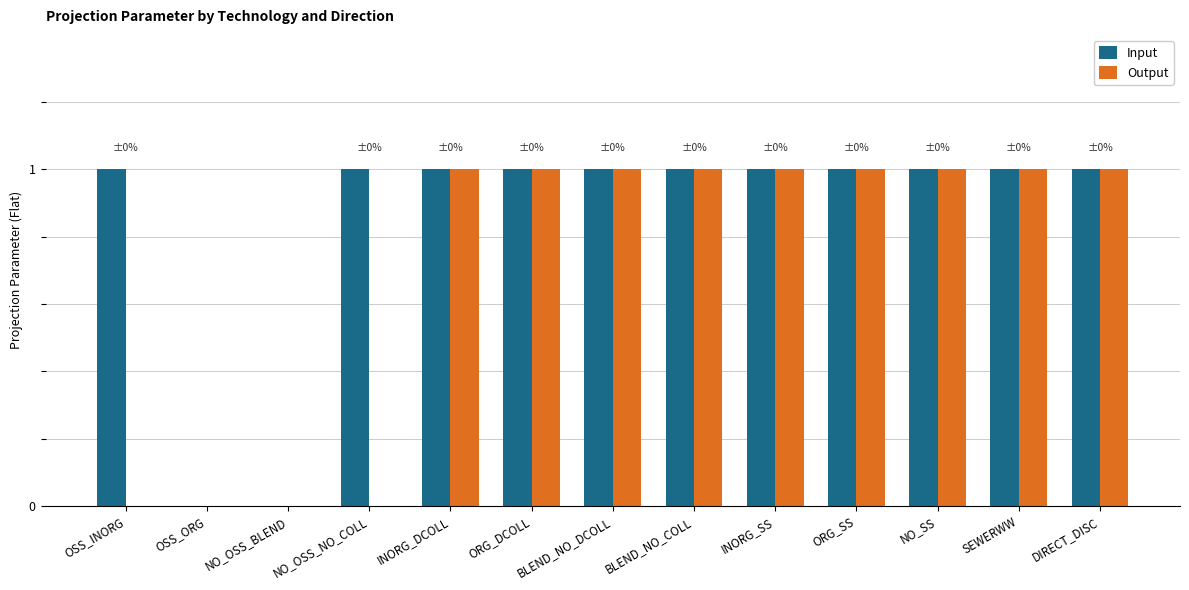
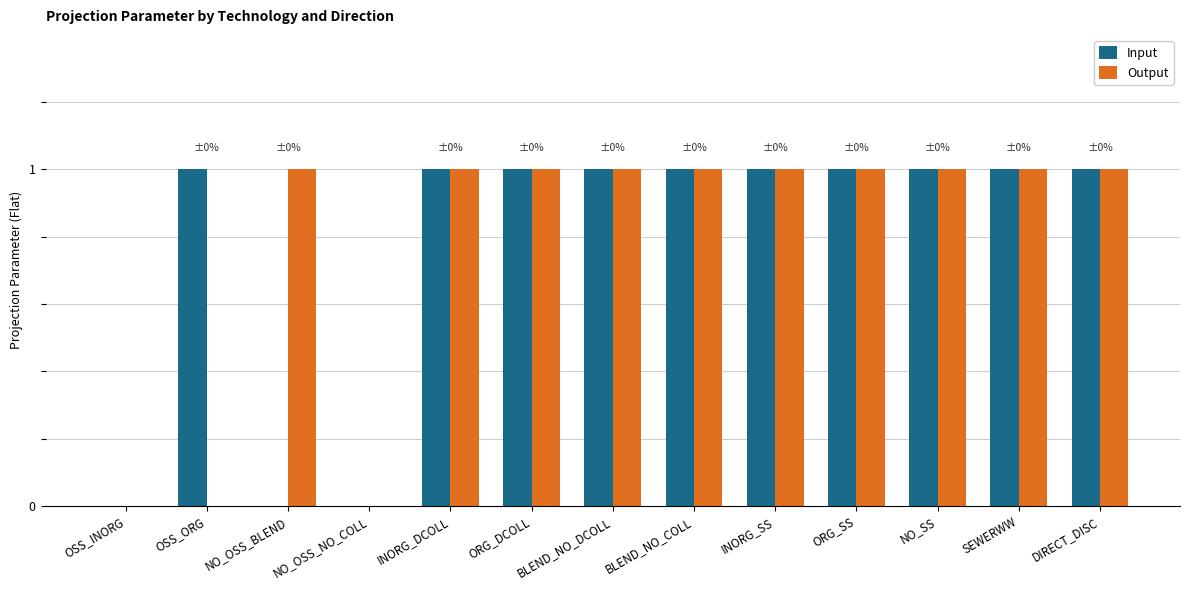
Input, OSS_INORG: 1 -> 0
Input, OSS_ORG: 0 -> 1
Output, NO_OSS_BLEND: 0 -> 1
Input, NO_OSS_NO_COLL: 1 -> 0
